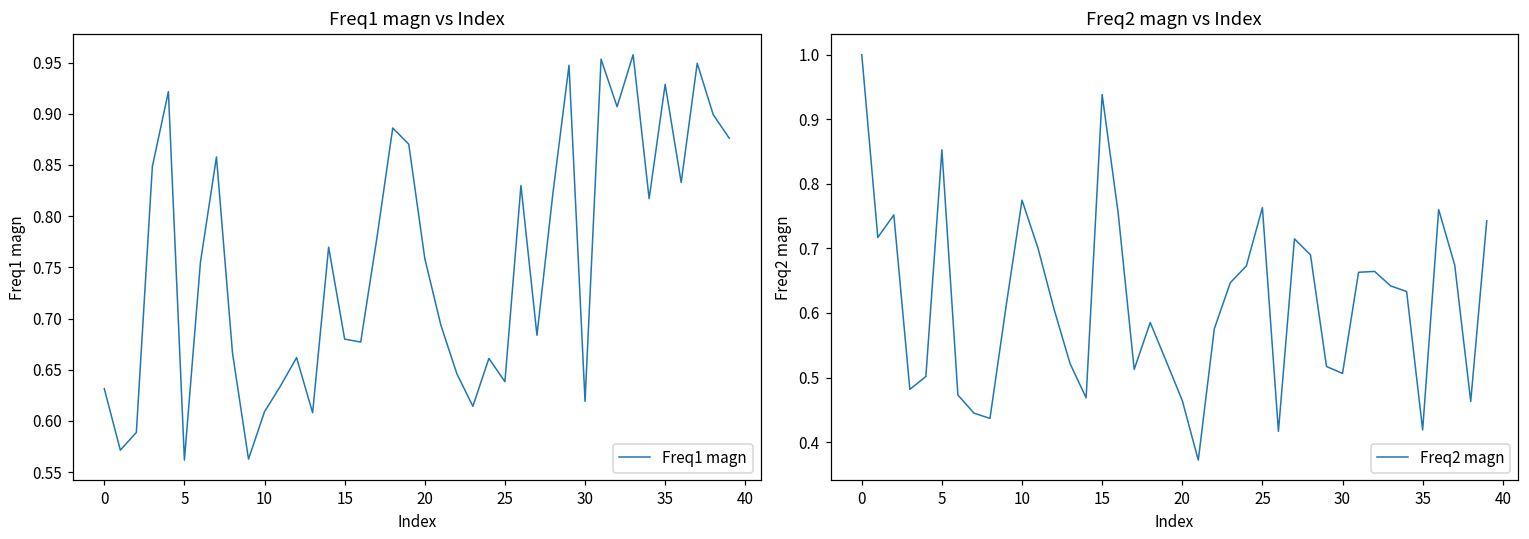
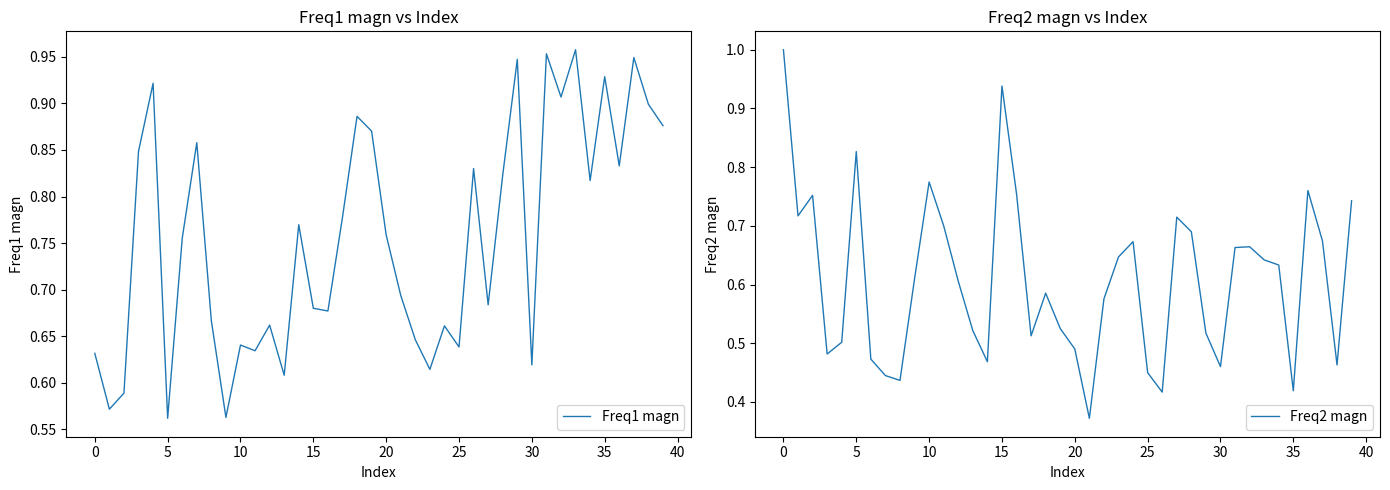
Freq1 magn vs Index, 10: 0.61 -> 0.64
Freq2 magn vs Index, 5: 0.85 -> 0.83
Freq2 magn vs Index, 20: 0.46 -> 0.49
Freq2 magn vs Index, 25: 0.76 -> 0.45
Freq2 magn vs Index, 30: 0.51 -> 0.46
